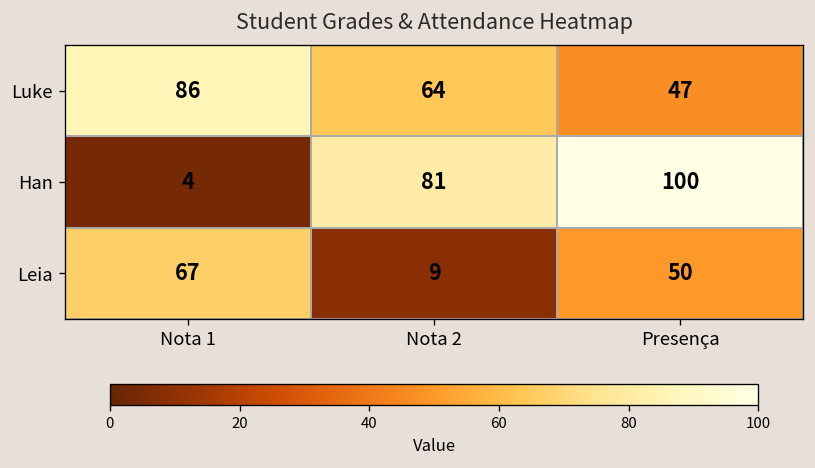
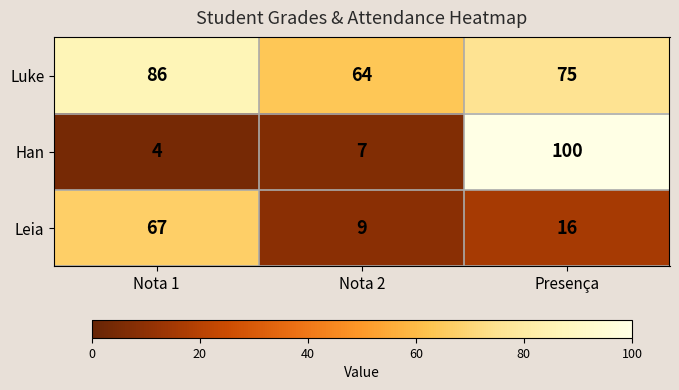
Luke, Presença: 47 -> 75
Han, Nota 2: 81 -> 7
Leia, Presença: 50 -> 16
